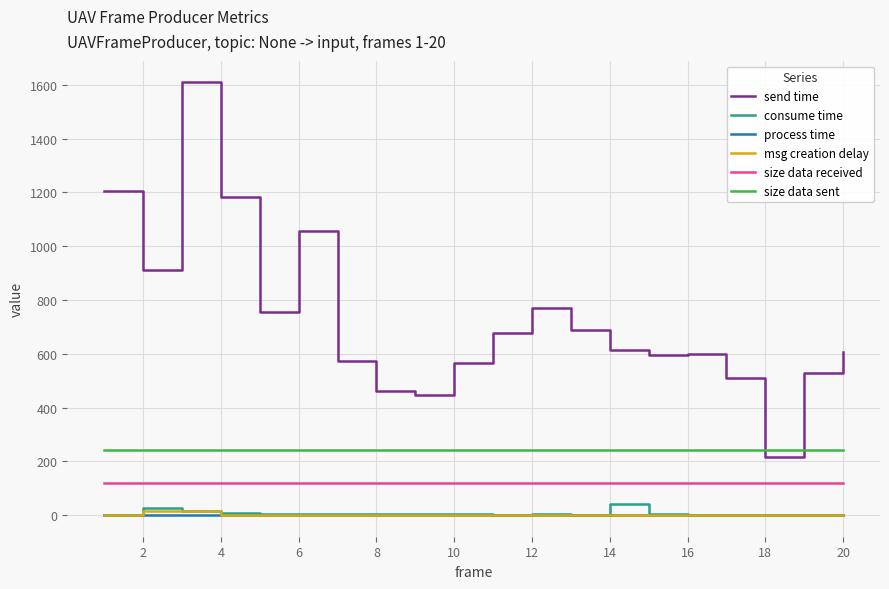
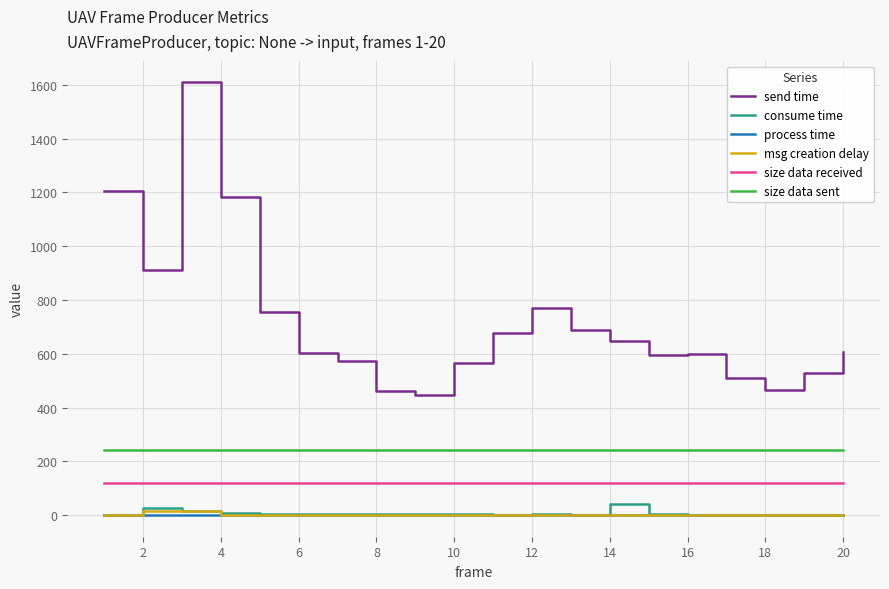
send time, 6: 1060 -> 600
send time, 14: 610 -> 650
send time, 18: 220 -> 460
